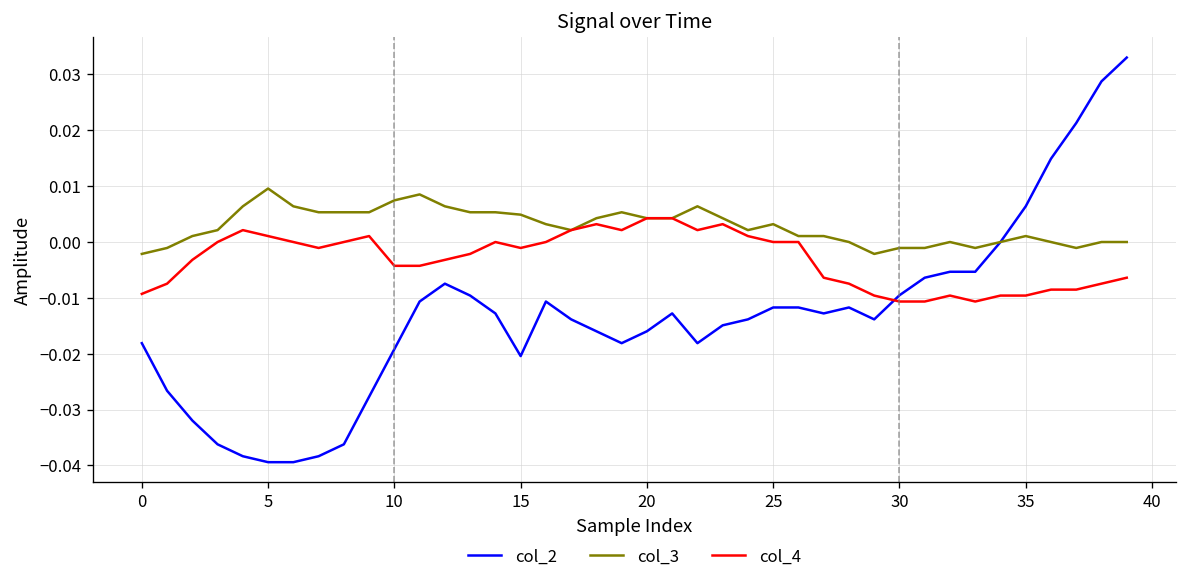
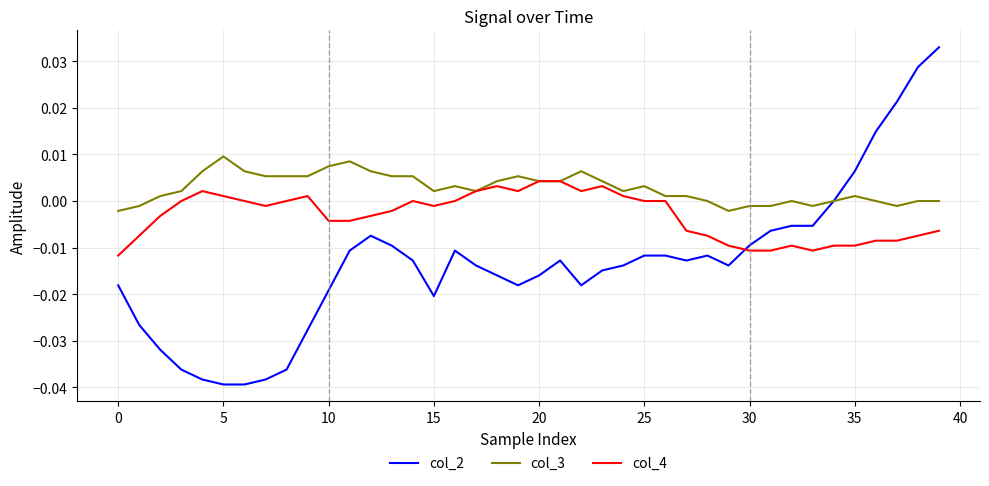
col_4, 0: -0.009 -> -0.012
col_3, 15: 0.005 -> 0.002
